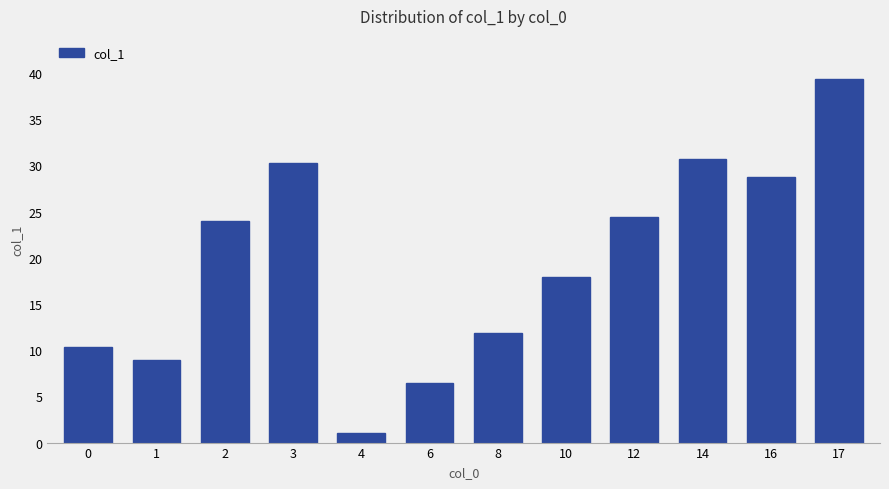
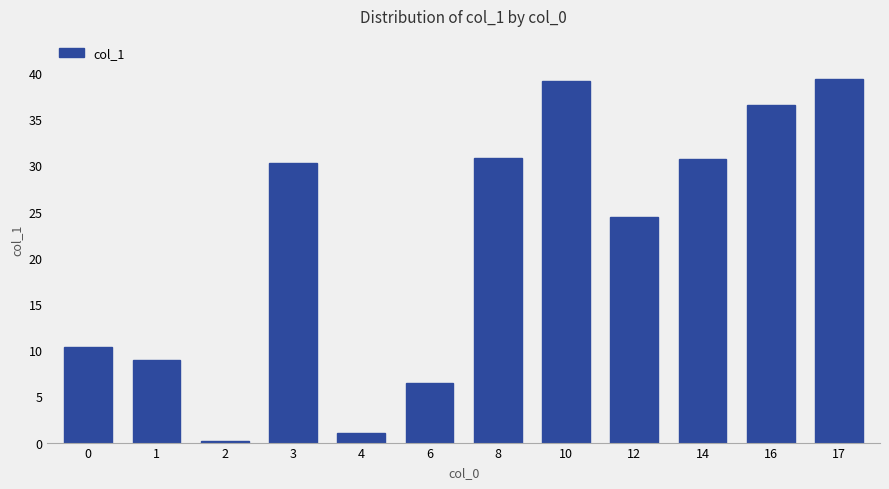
2: 24 -> 0
8: 12 -> 31
10: 18 -> 39
16: 29 -> 37
